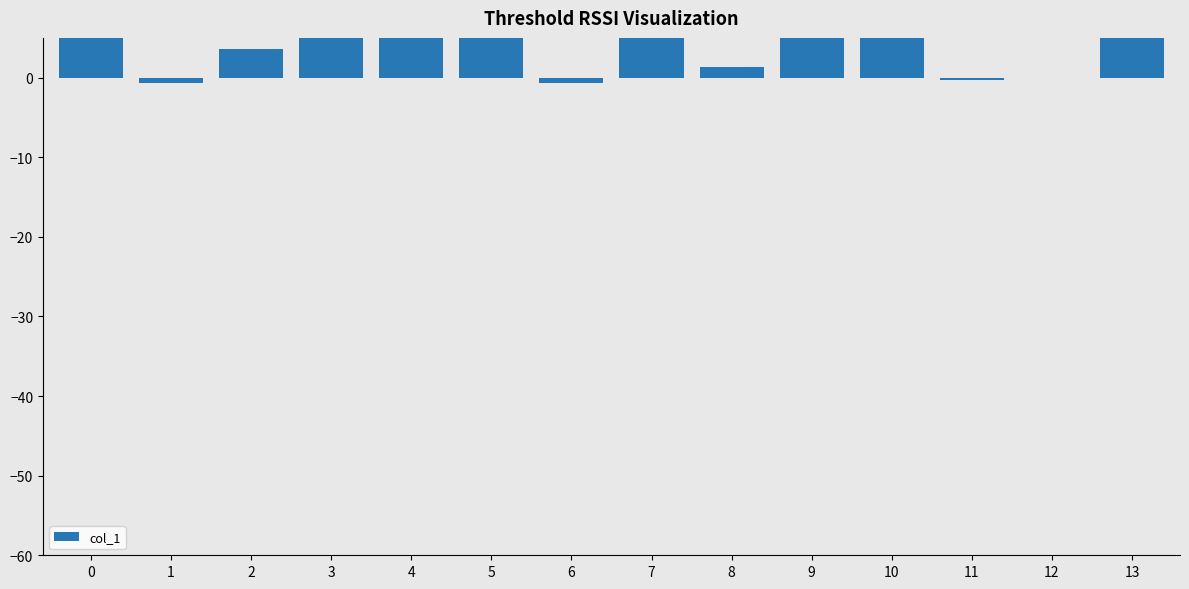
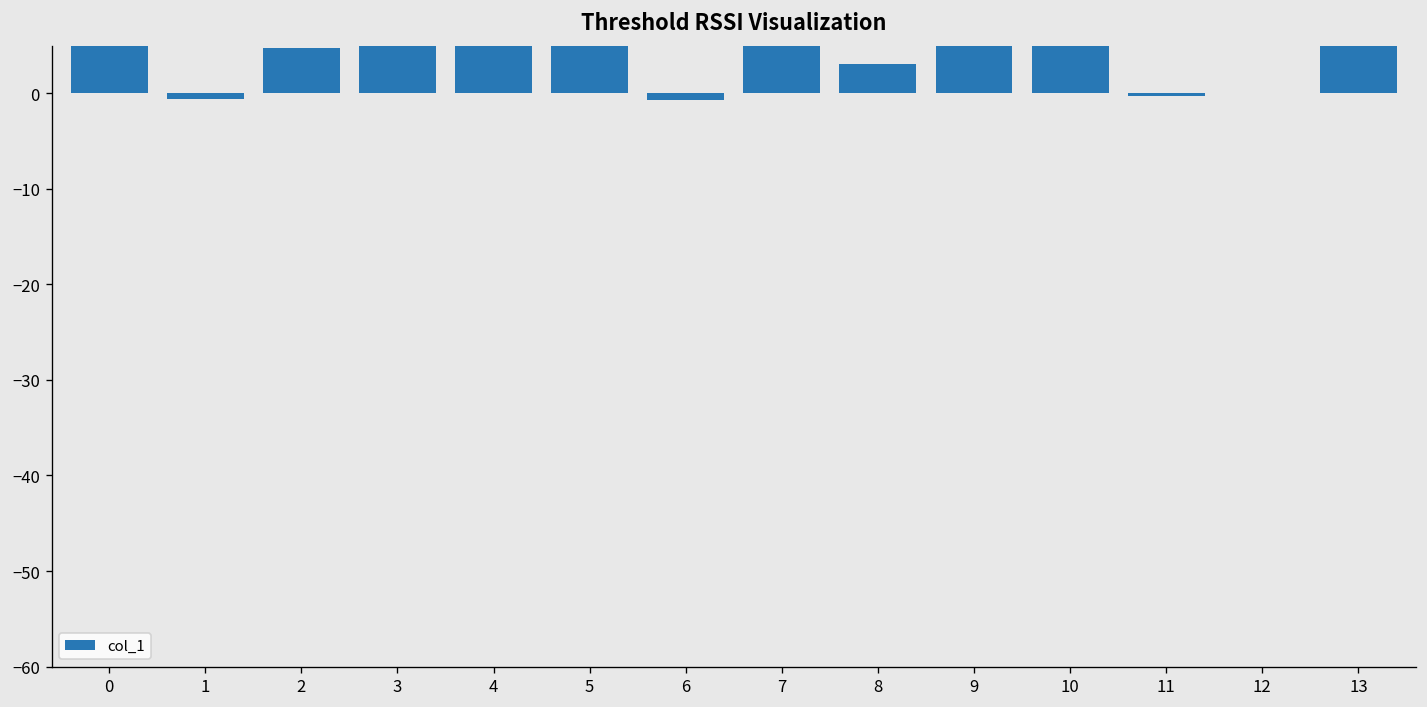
2: 4 -> 5
8: 1 -> 3
